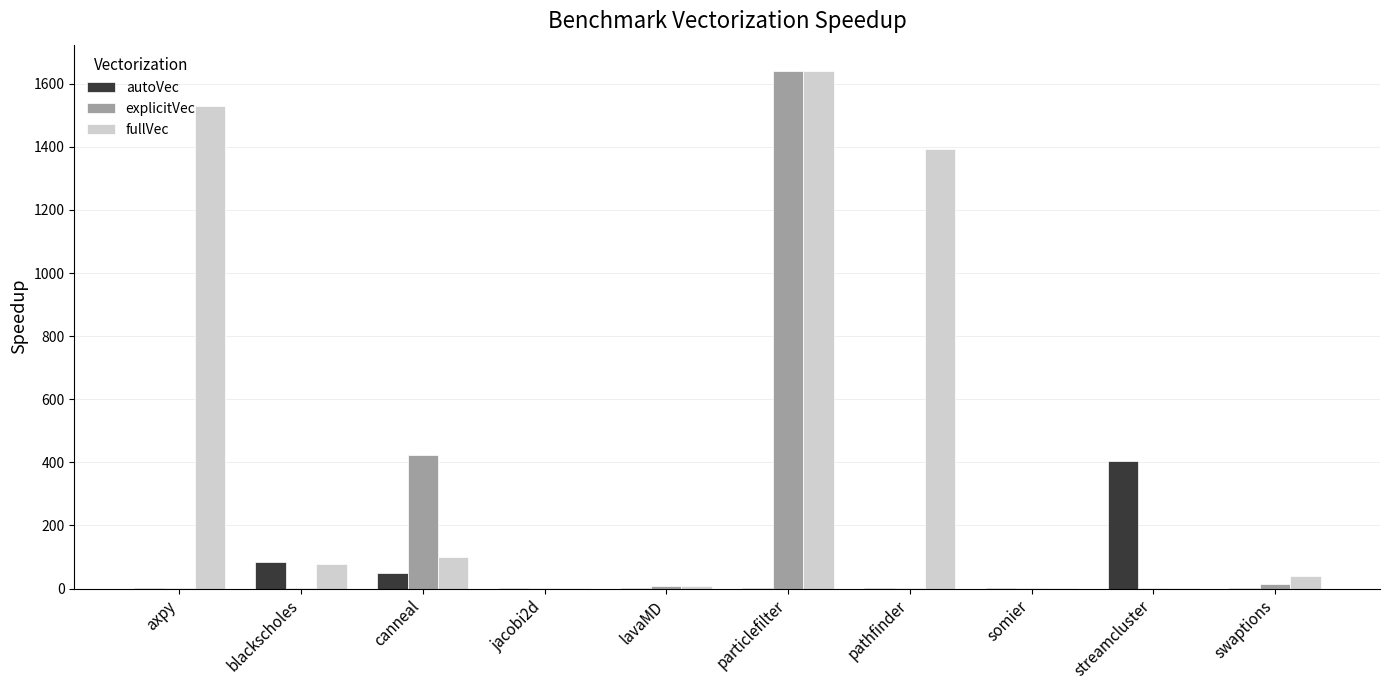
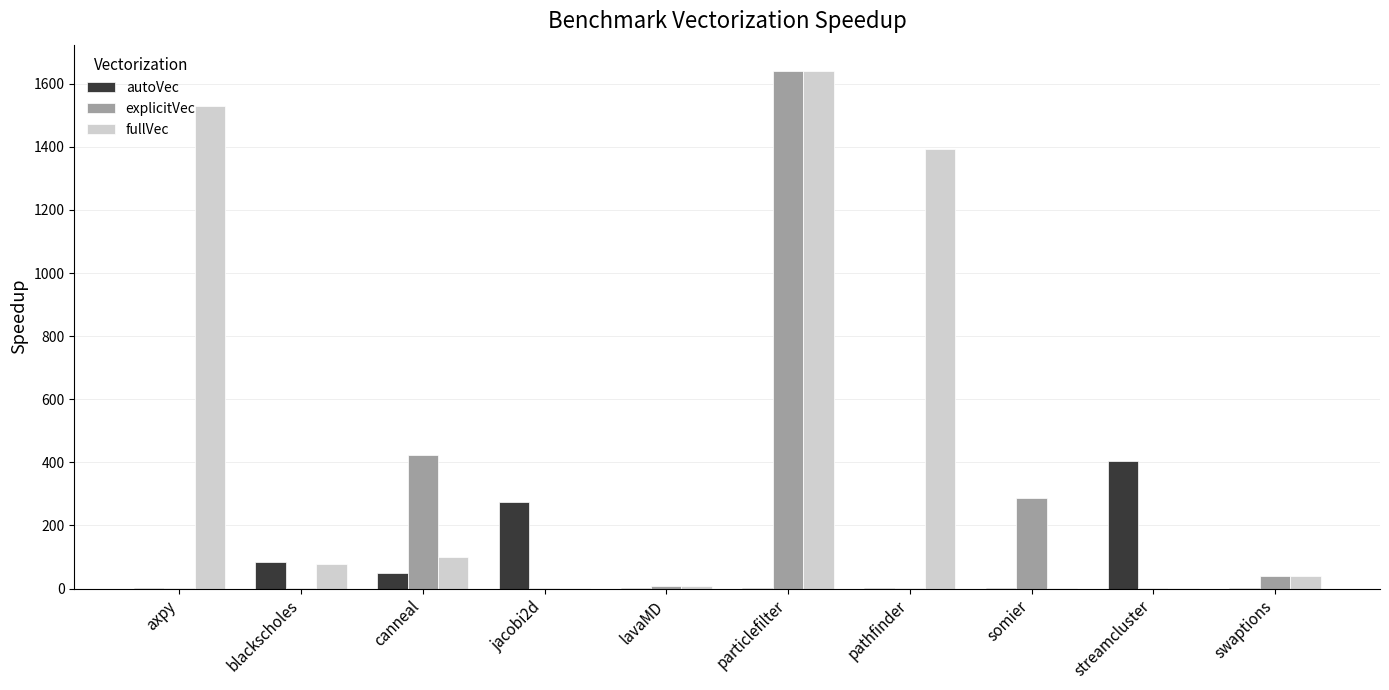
autoVec, jacobi2d: 0 -> 270
explicitVec, somier: 0 -> 290
explicitVec, swaptions: 10 -> 40
